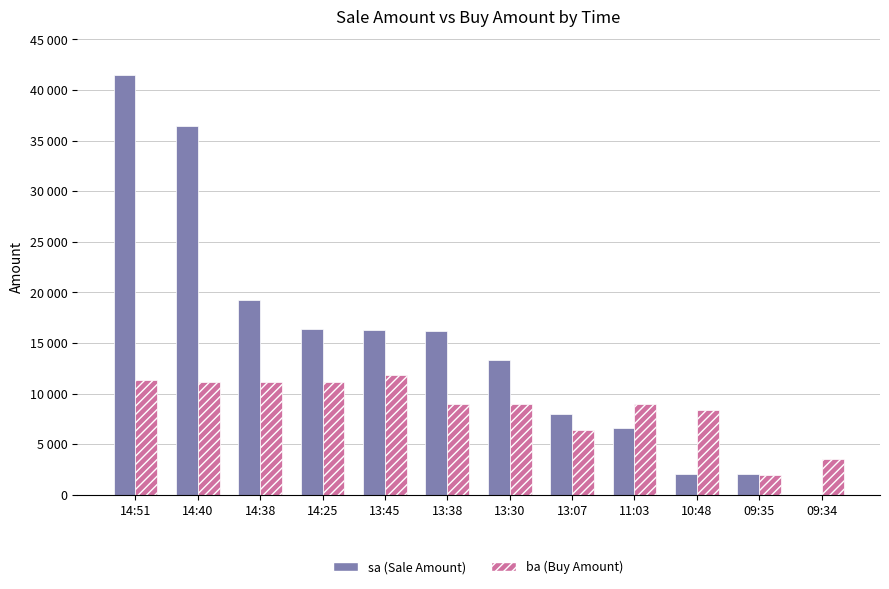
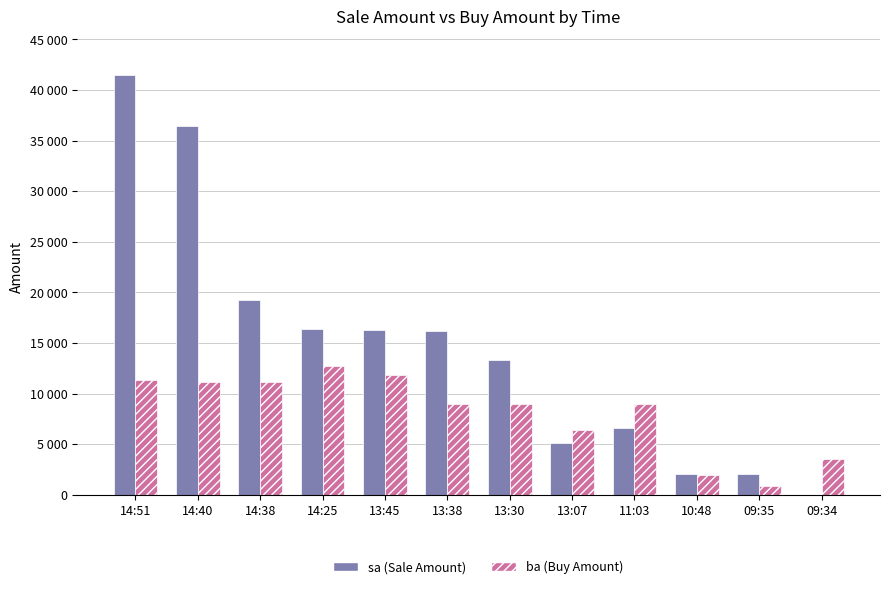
ba (Buy Amount), 14:25: 11200 -> 12700
sa (Sale Amount), 13:07: 8000 -> 5100
ba (Buy Amount), 10:48: 8400 -> 2000
ba (Buy Amount), 09:35: 2000 -> 800
